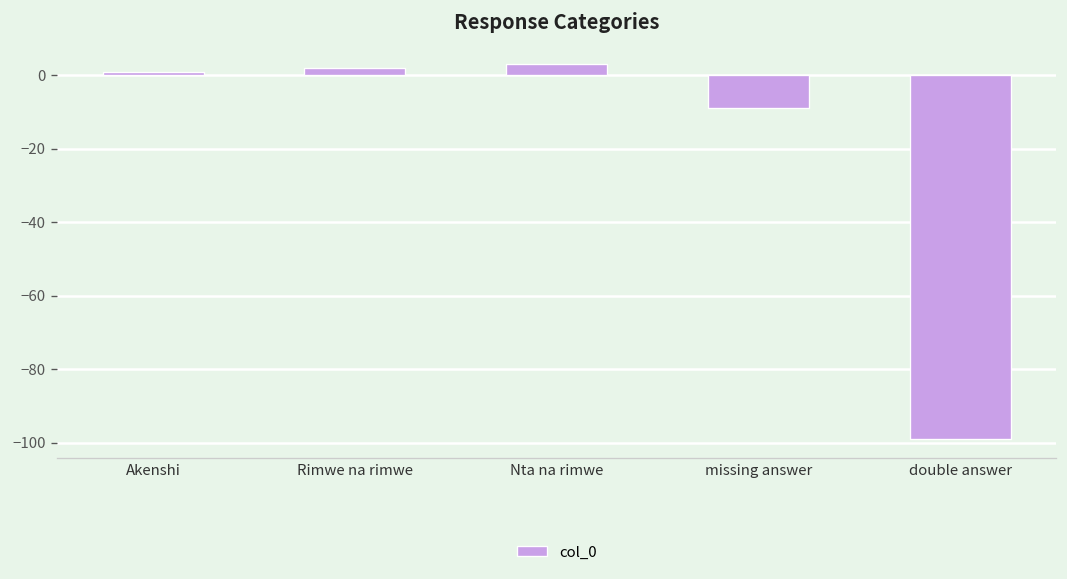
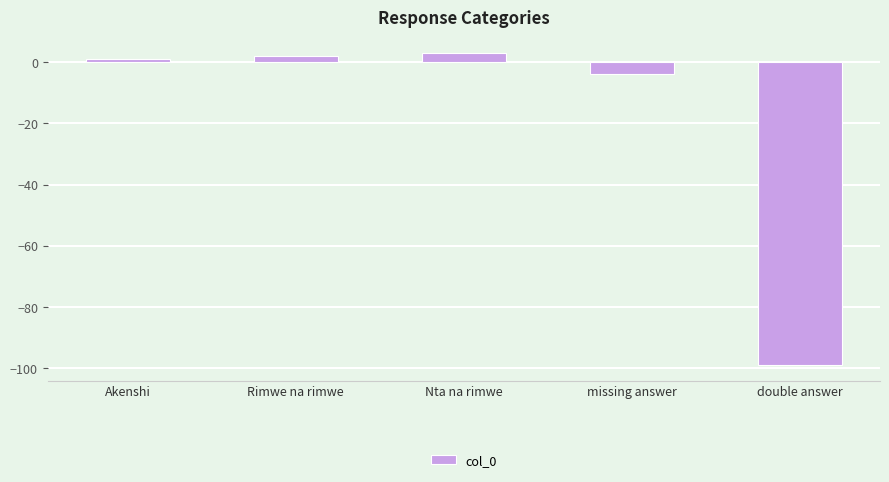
missing answer: -9 -> -4
